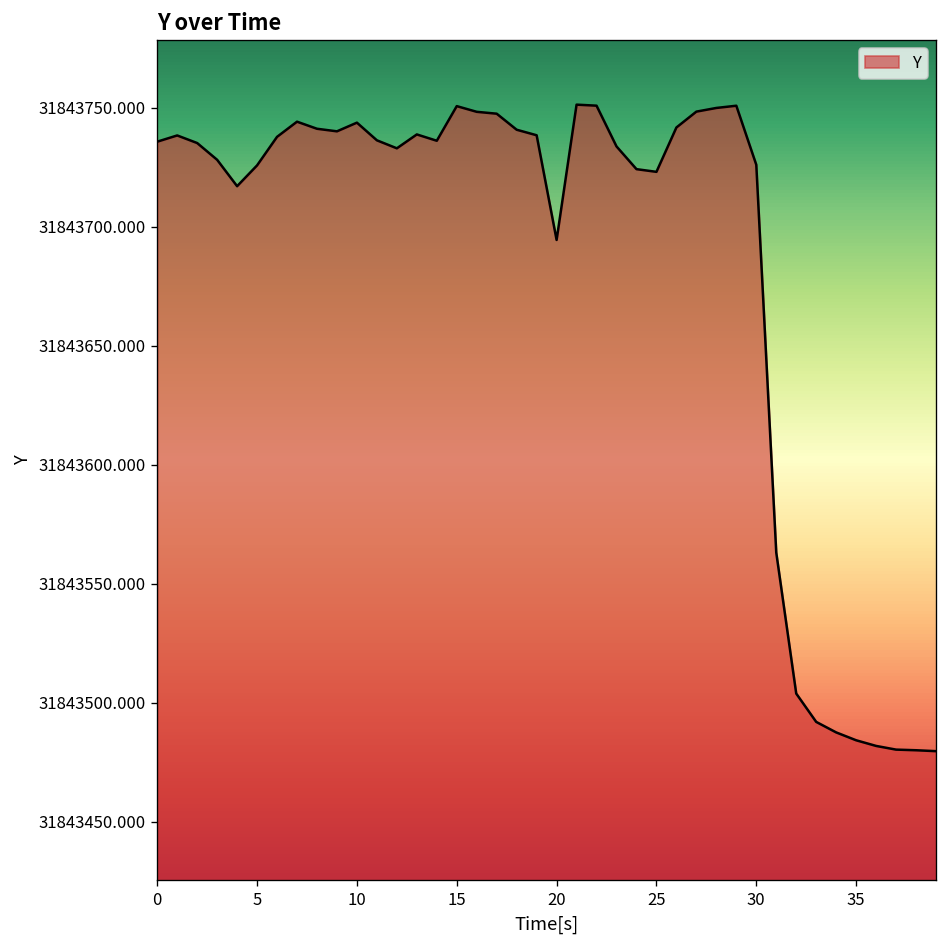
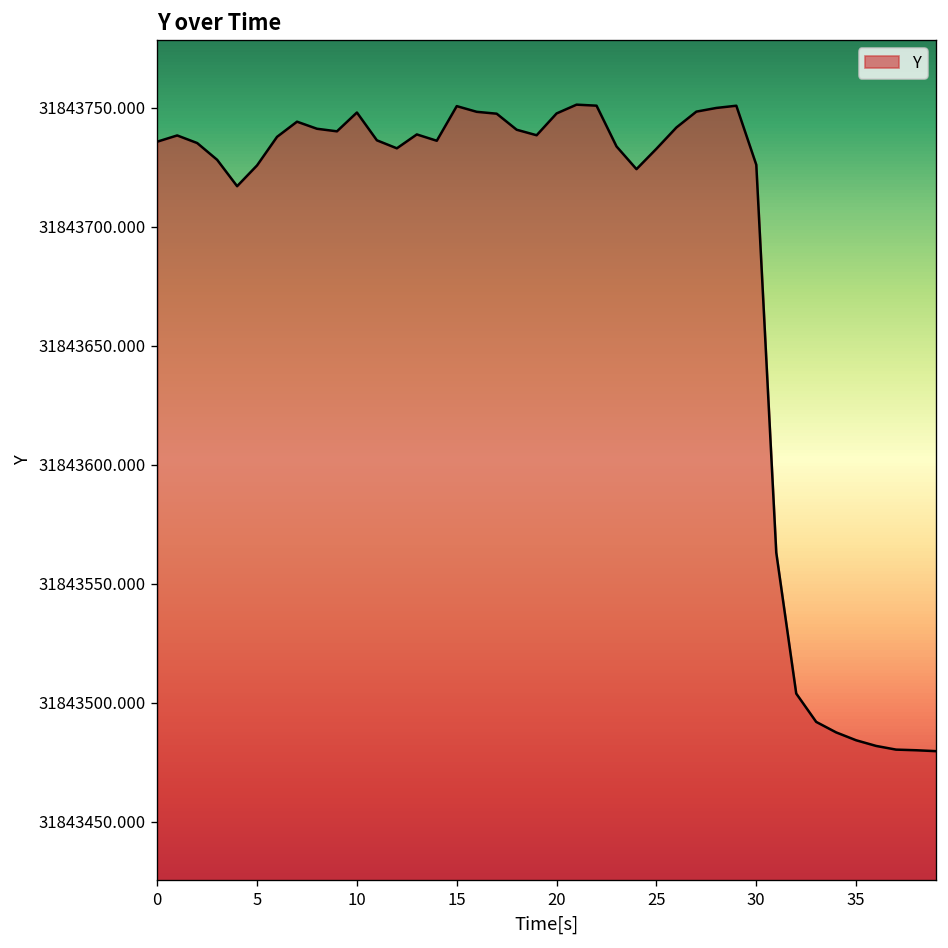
10: 31843744 -> 31843748
20: 31843695 -> 31843748
25: 31843723 -> 31843733
